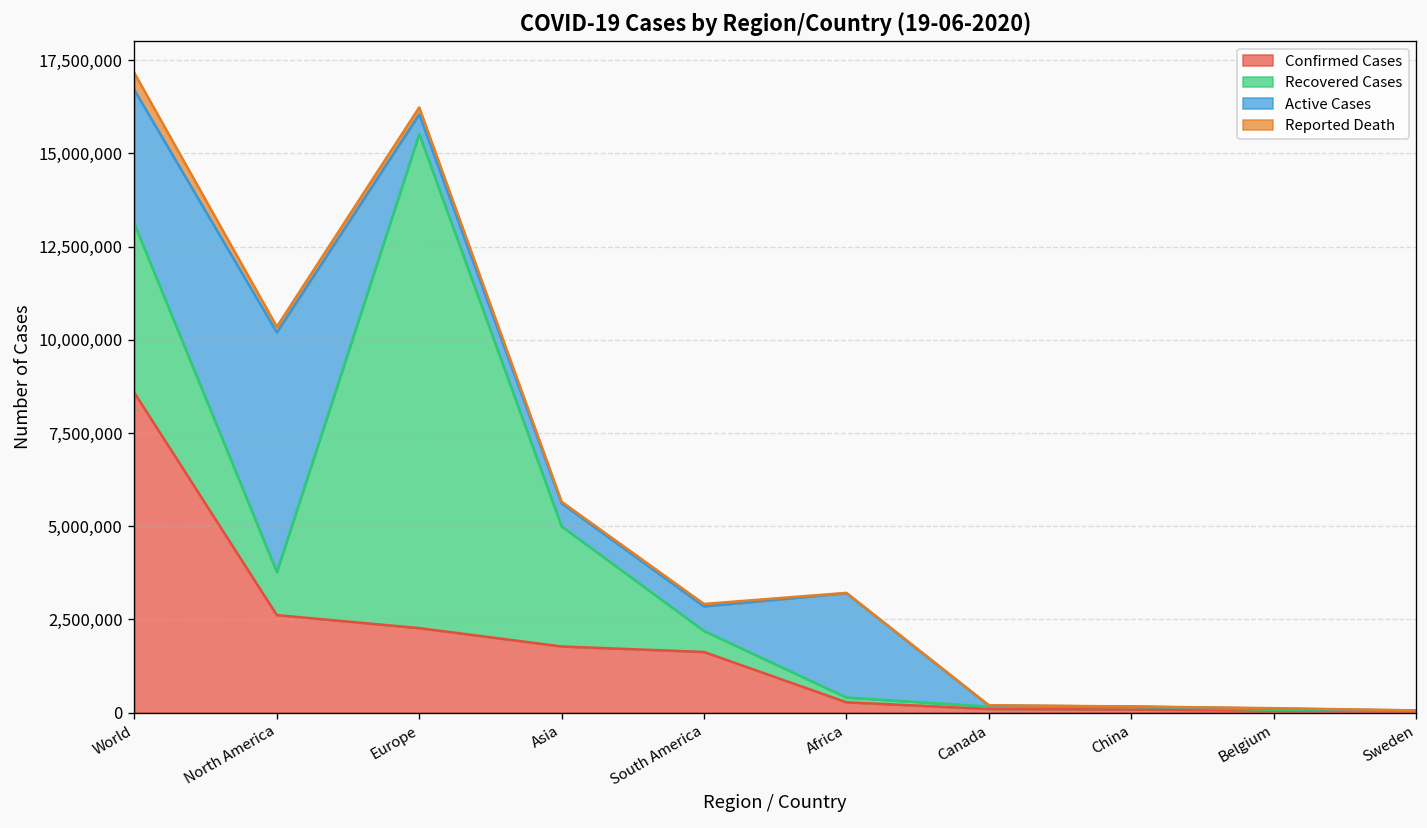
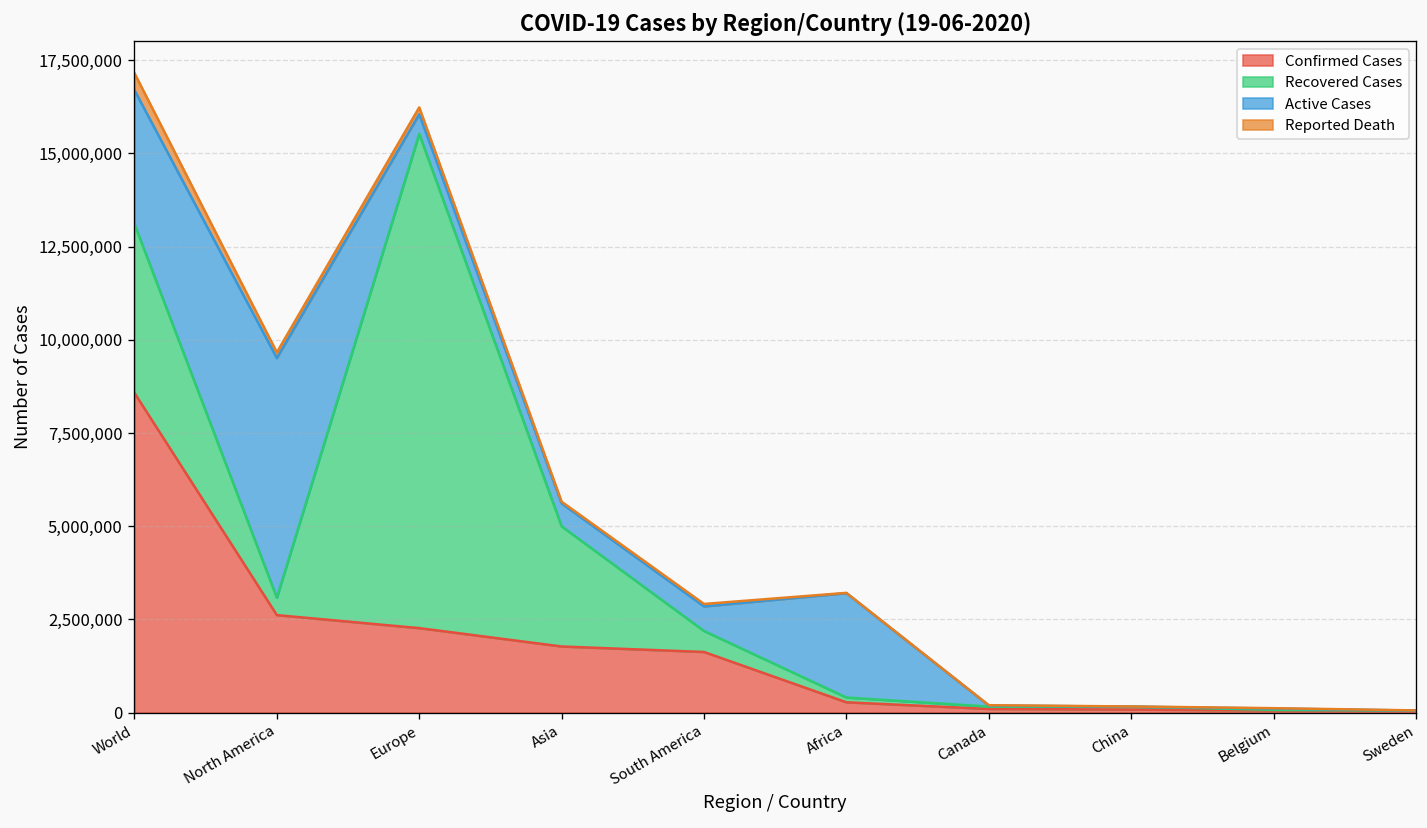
Recovered Cases, North America: 1,200,000 -> 500,000
